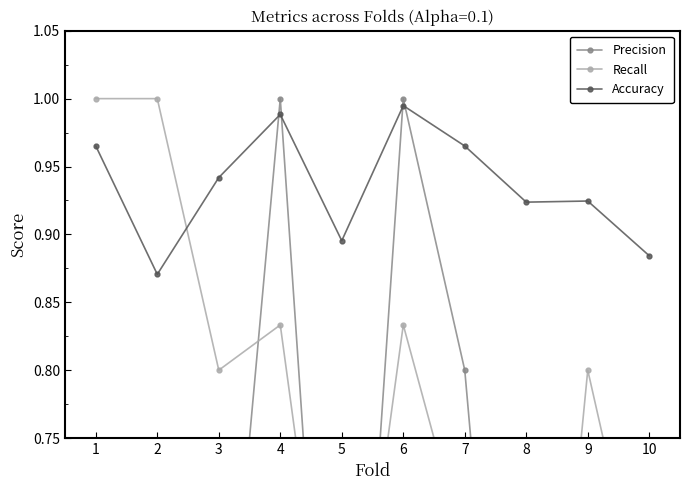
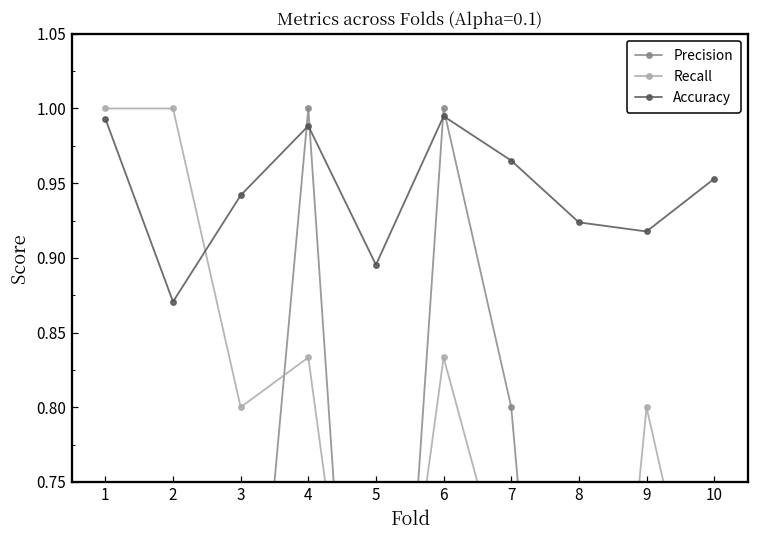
Accuracy, 1: 0.965 -> 0.993
Accuracy, 9: 0.925 -> 0.918
Accuracy, 10: 0.884 -> 0.953
